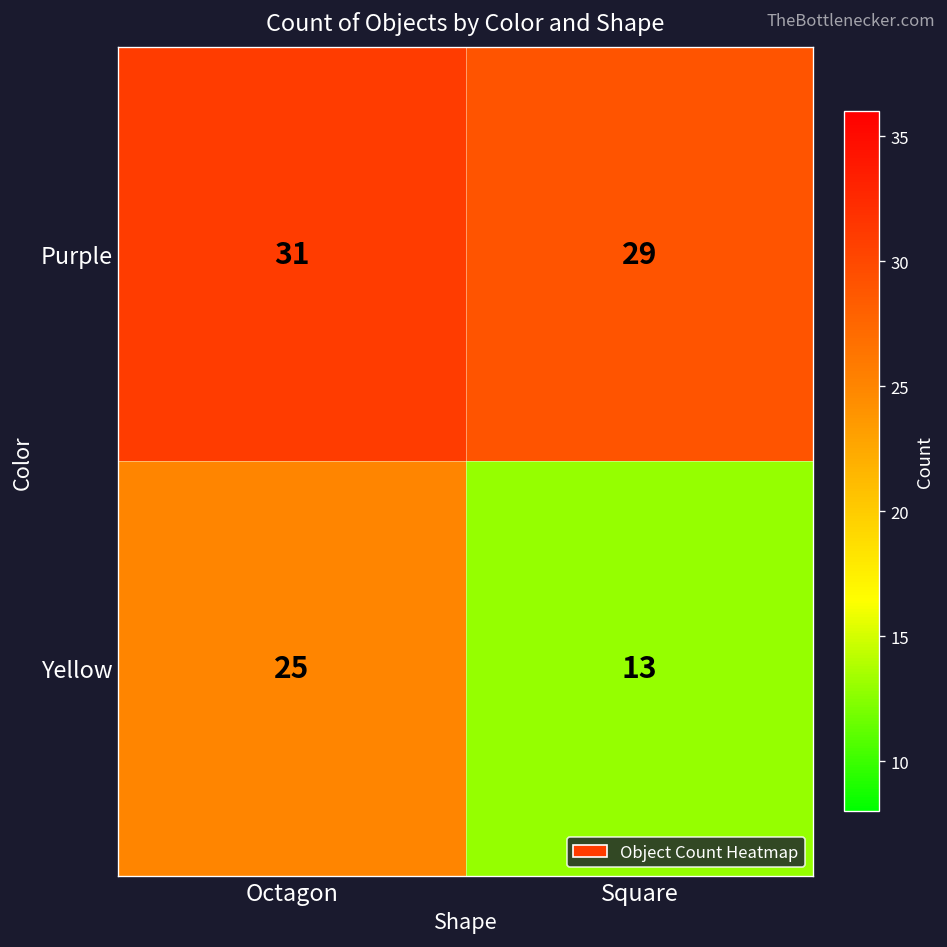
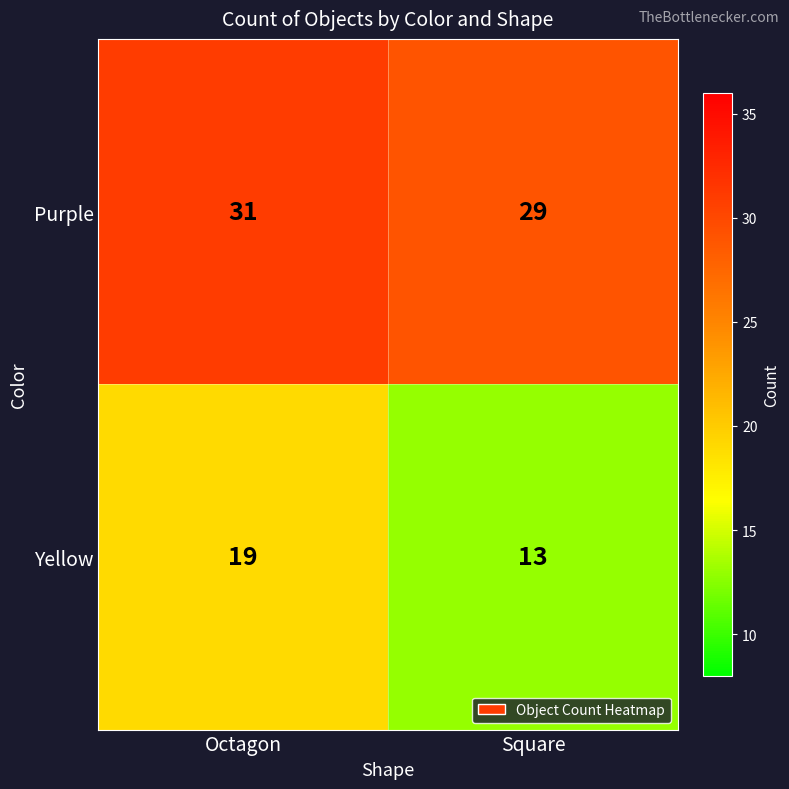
Yellow, Octagon: 25 -> 19
